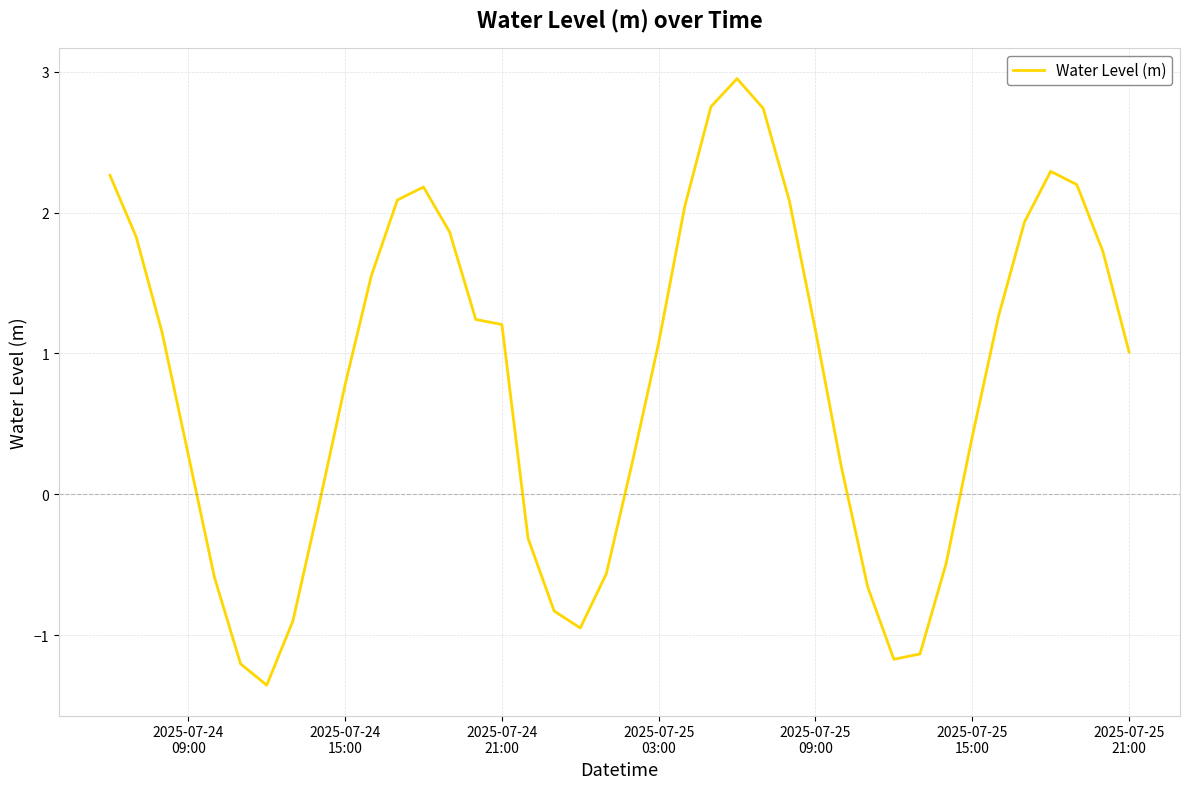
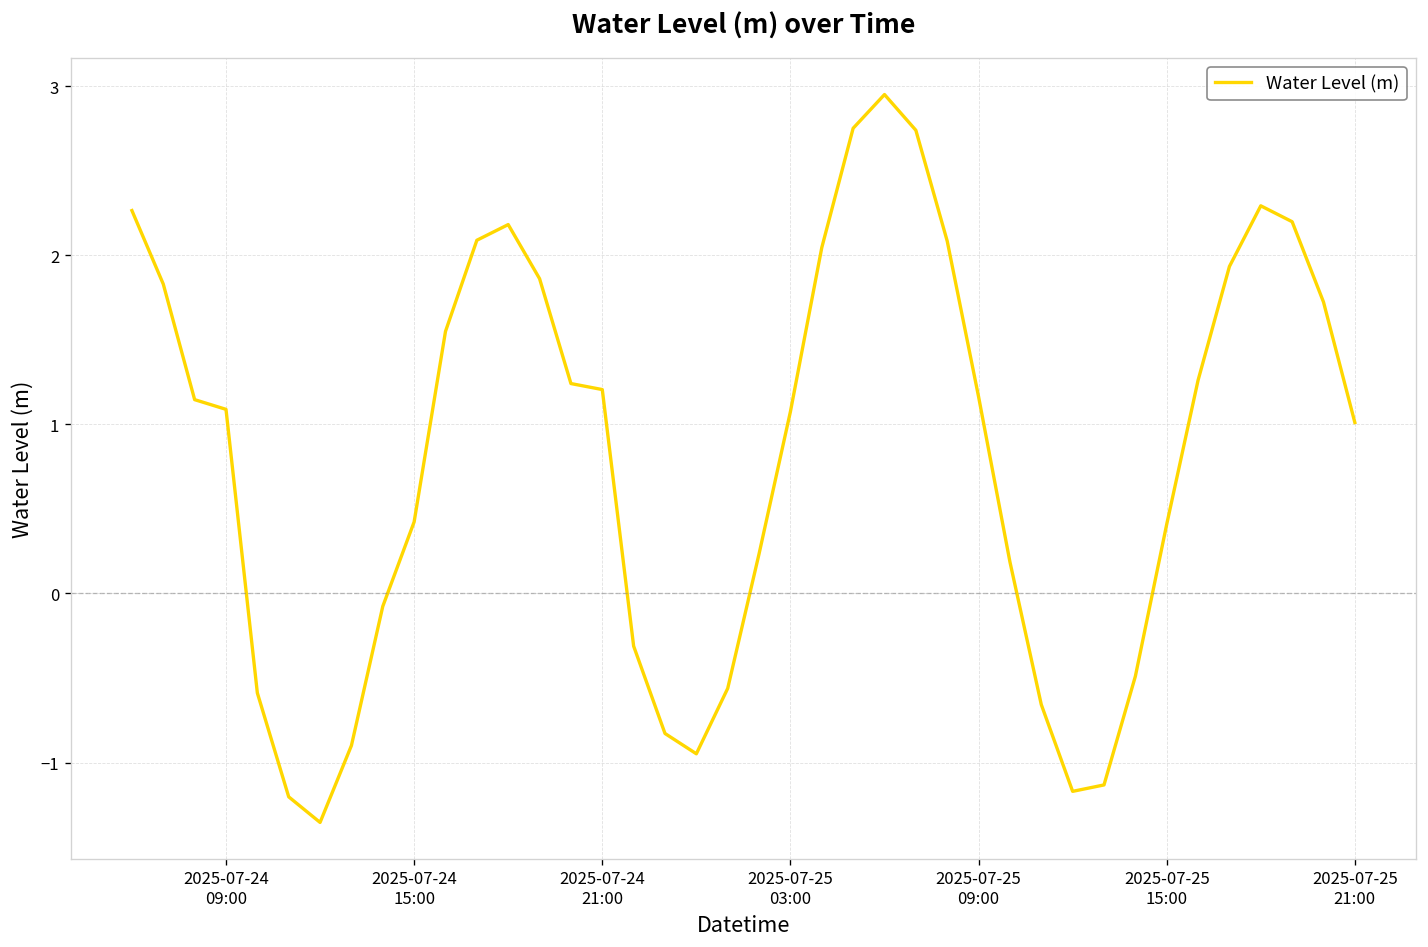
2025-07-24 09:00: 0.28 -> 1.09
2025-07-24 15:00: 0.78 -> 0.42
